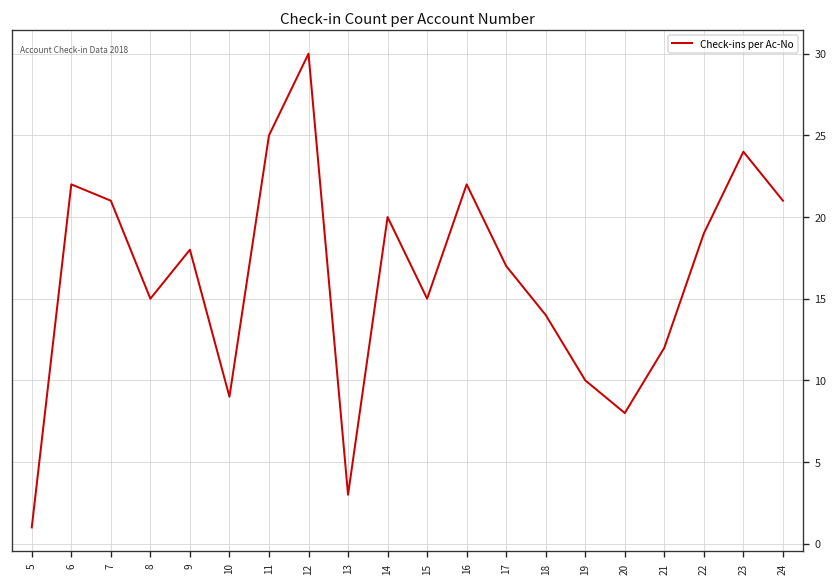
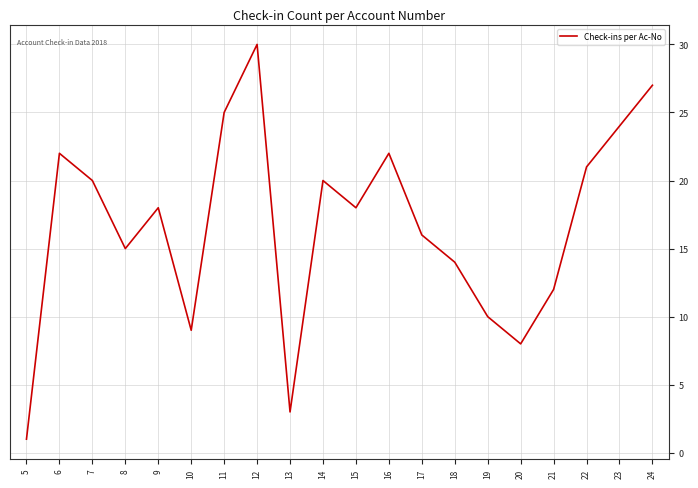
7: 21 -> 20
15: 15 -> 18
17: 17 -> 16
22: 19 -> 21
24: 21 -> 27
